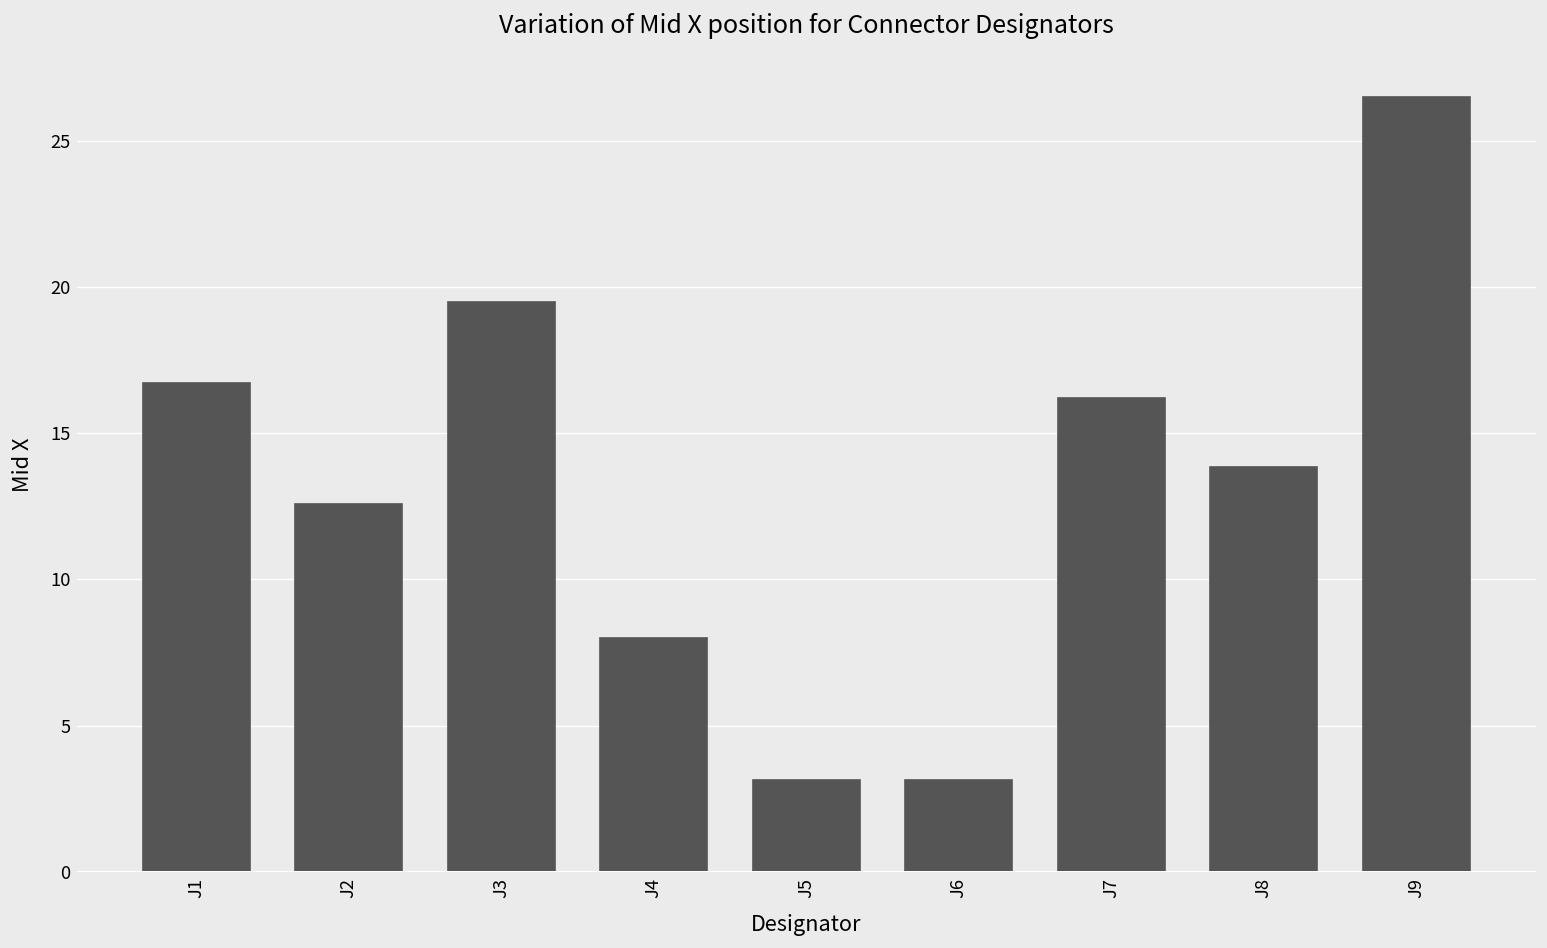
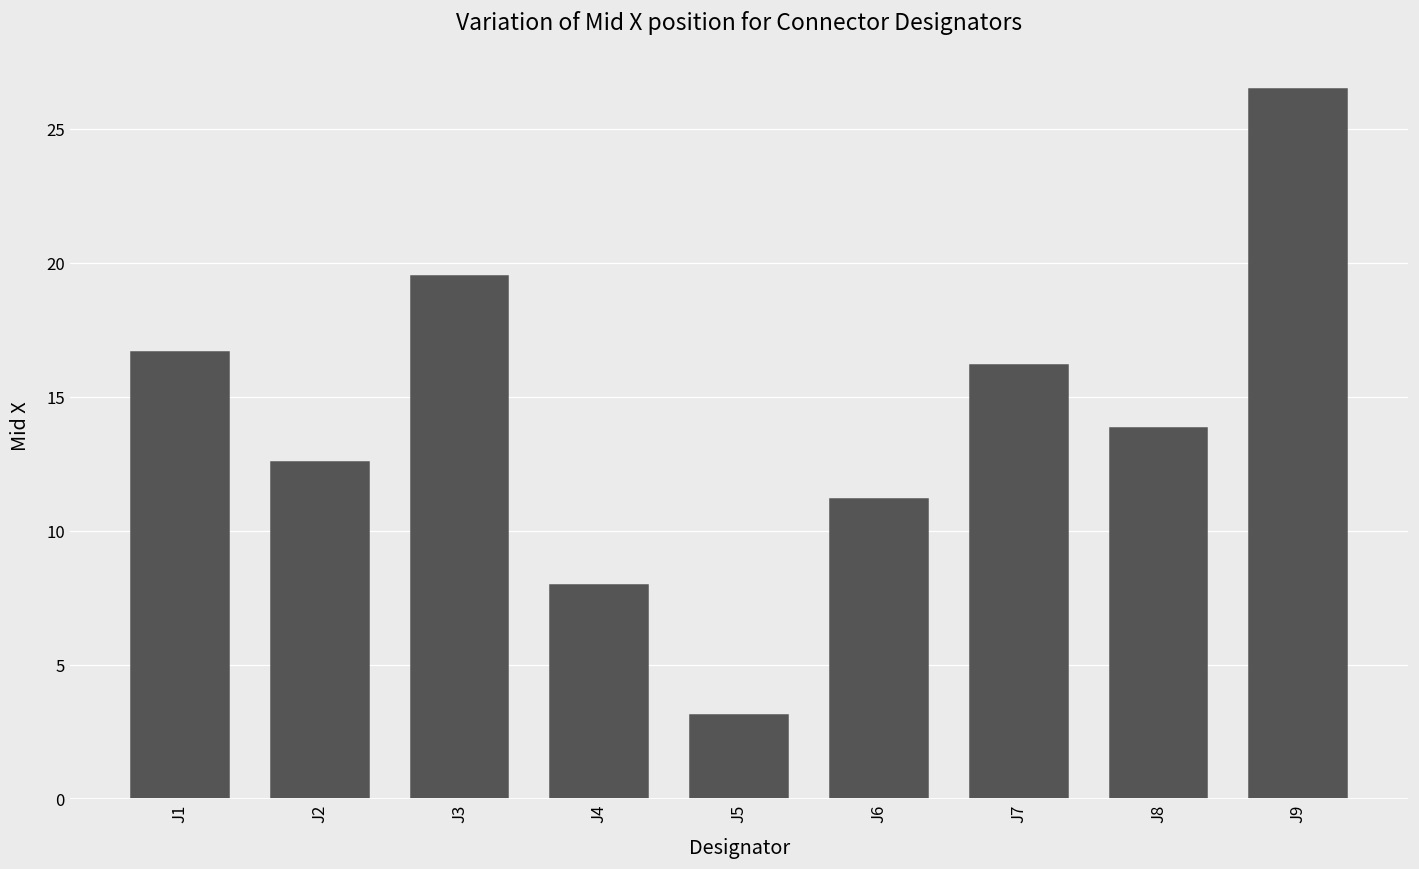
J6: 3.2 -> 11.2
